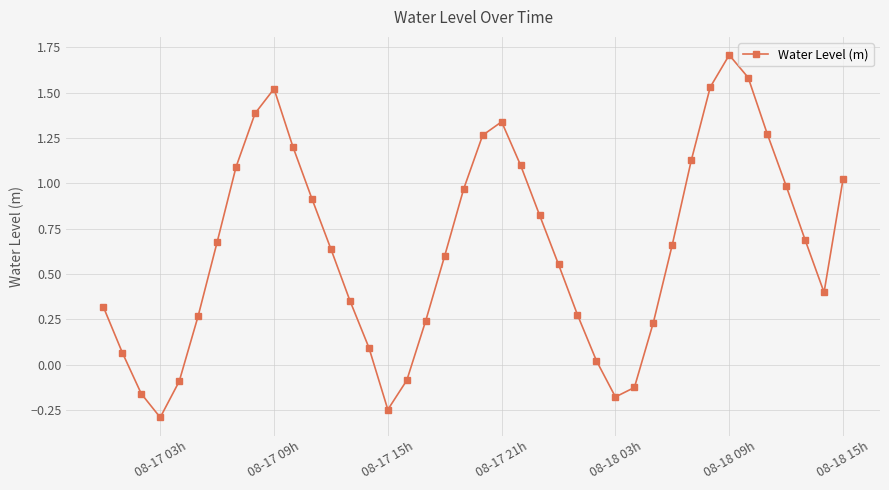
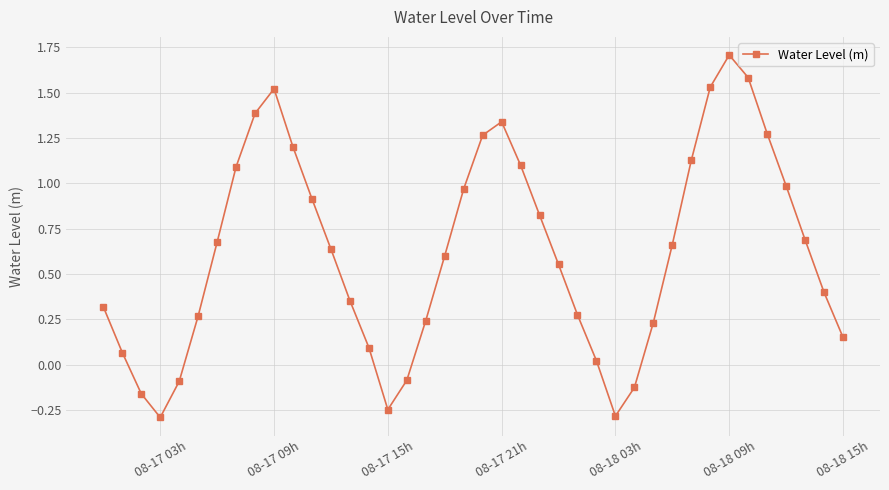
08-18 03h: -0.18 -> -0.28
08-18 15h: 1.02 -> 0.15
